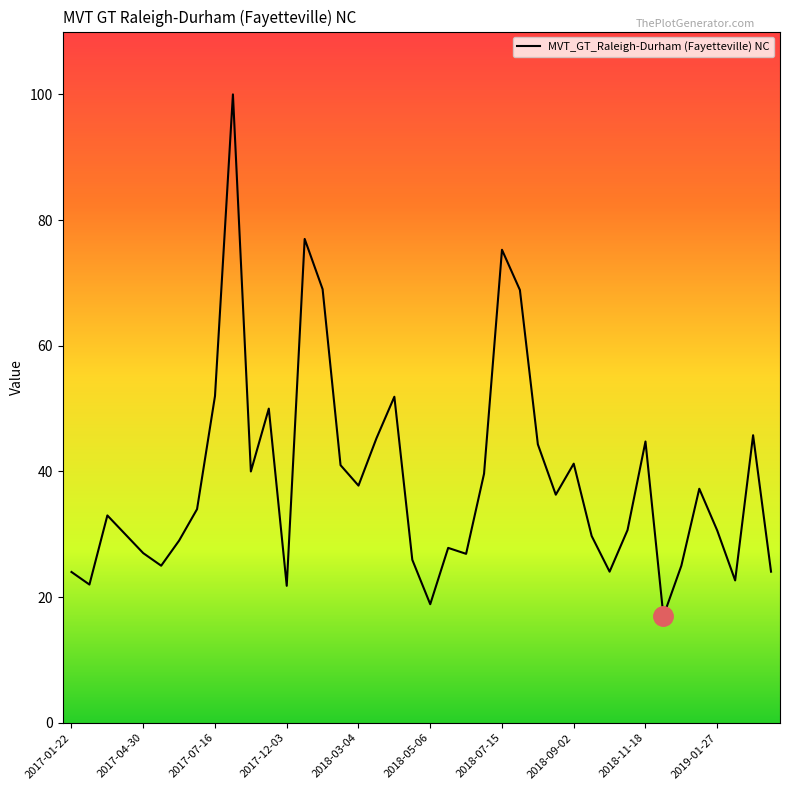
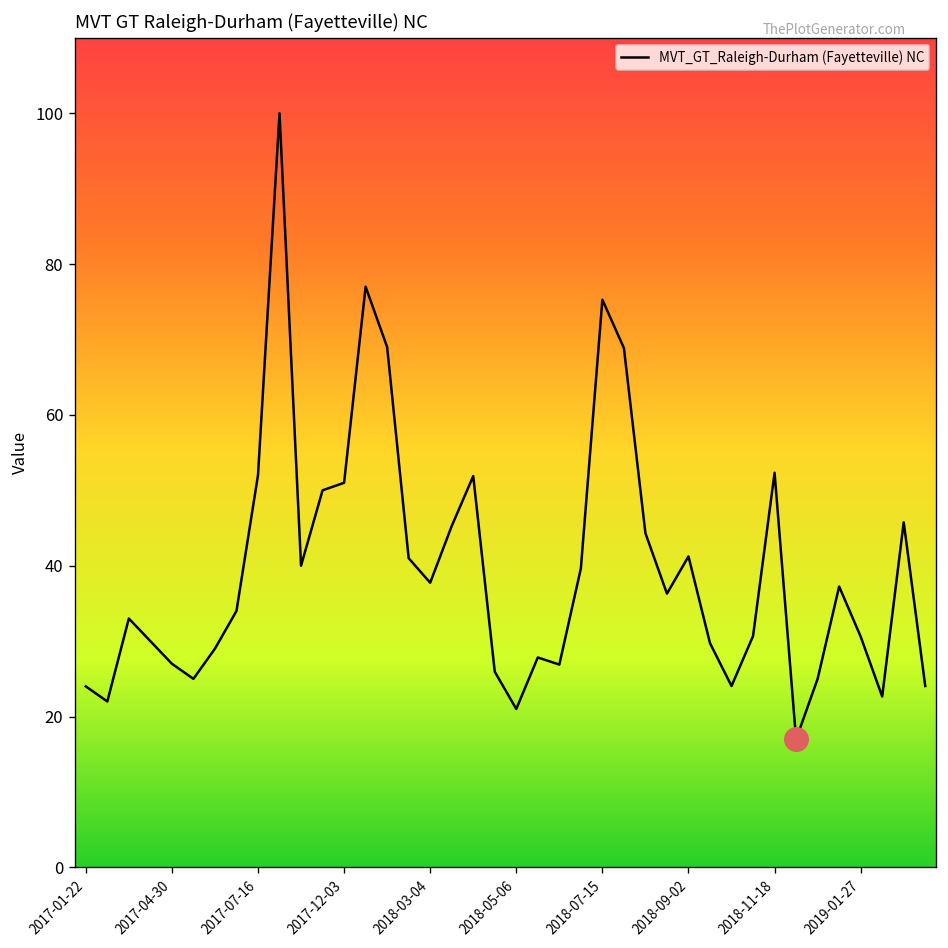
MVT_GT_Raleigh-Durham (Fayetteville) NC, 2017-12-03: 22 -> 51
MVT_GT_Raleigh-Durham (Fayetteville) NC, 2018-05-06: 19 -> 21
MVT_GT_Raleigh-Durham (Fayetteville) NC, 2018-11-18: 45 -> 52
